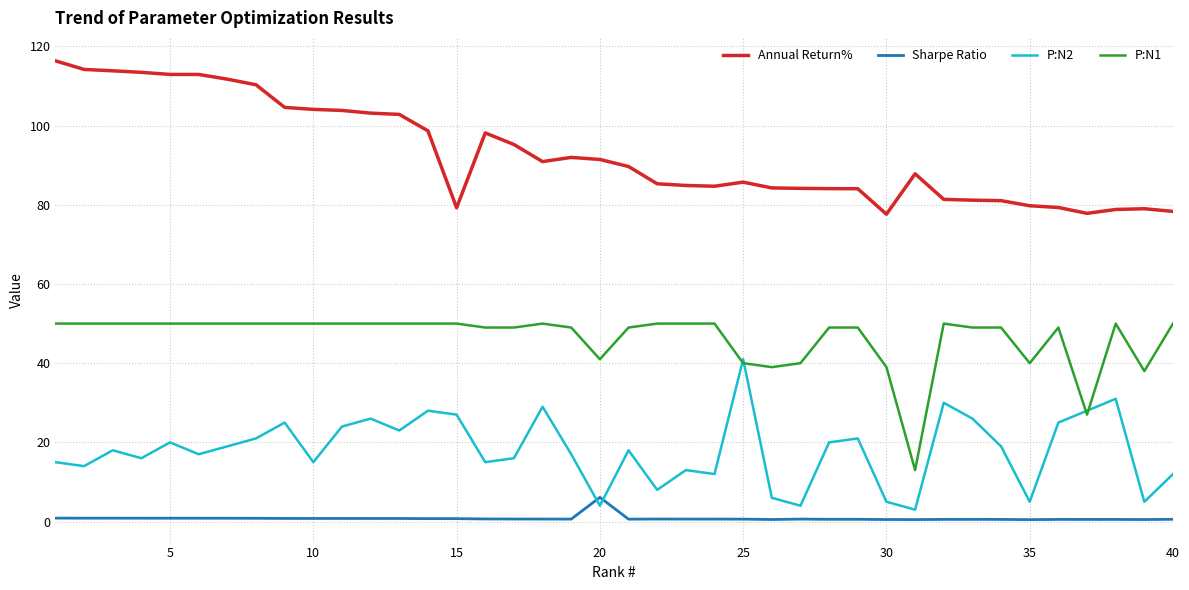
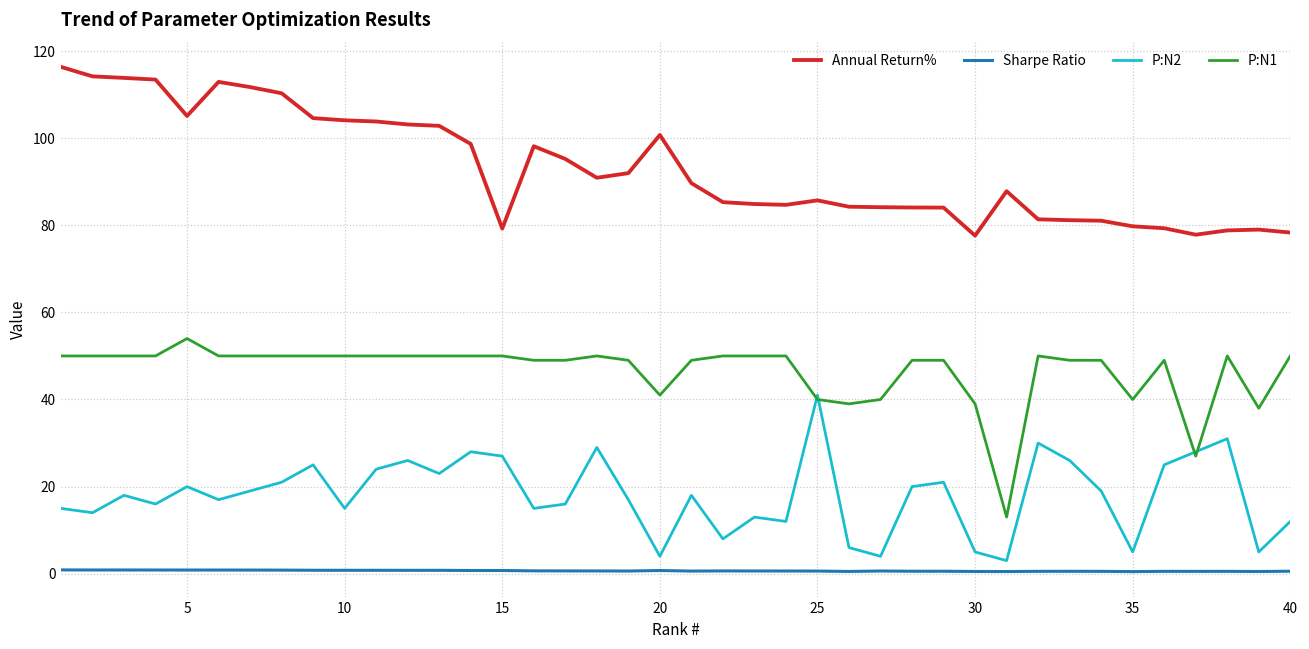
Annual Return%, 5: 113 -> 105
P:N1, 5: 50 -> 54
Annual Return%, 20: 91 -> 101
Sharpe Ratio, 20: 6 -> 1
